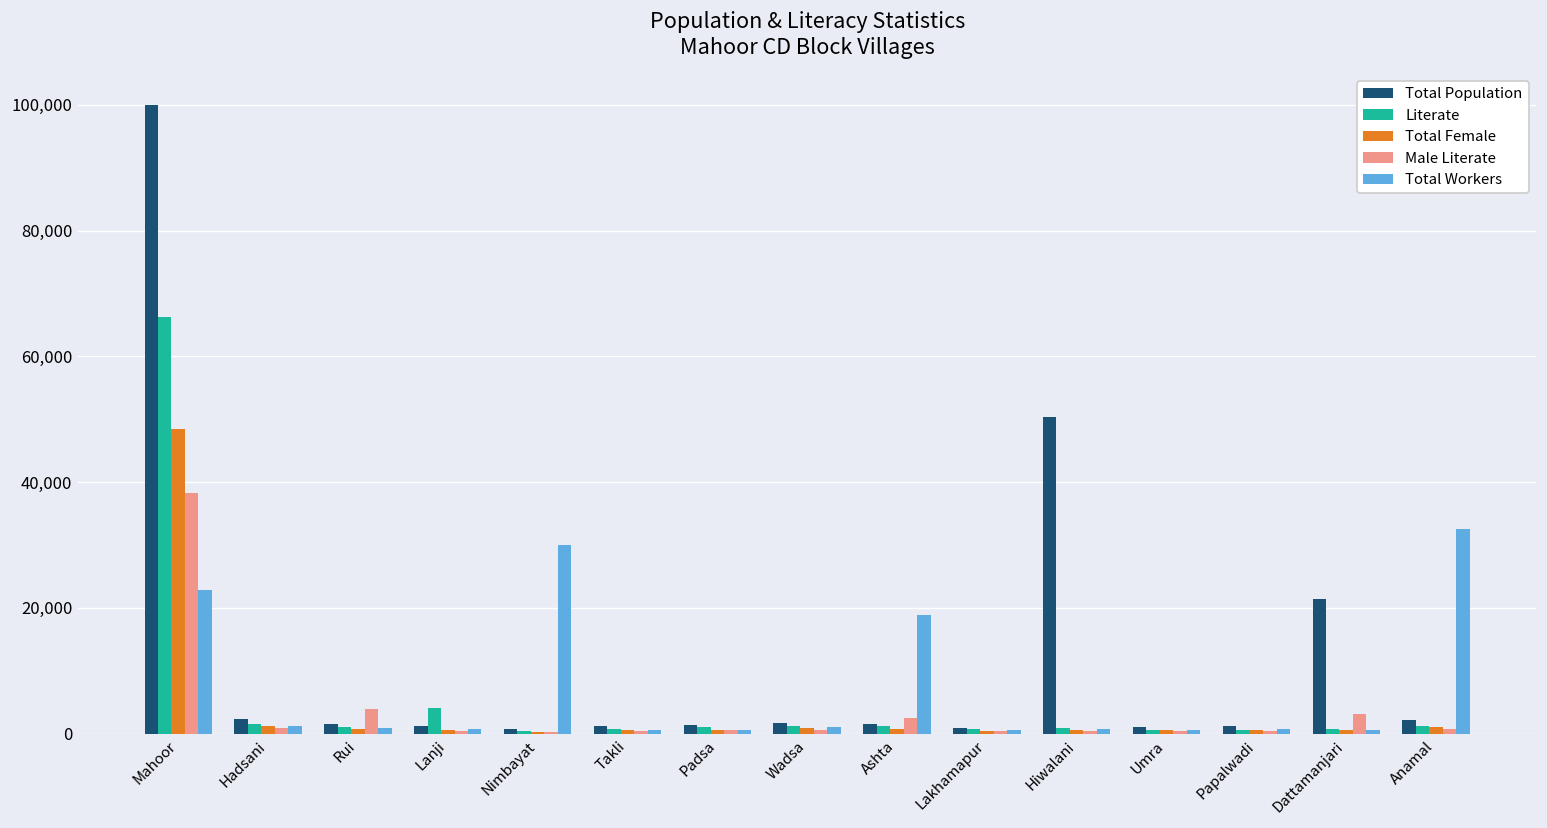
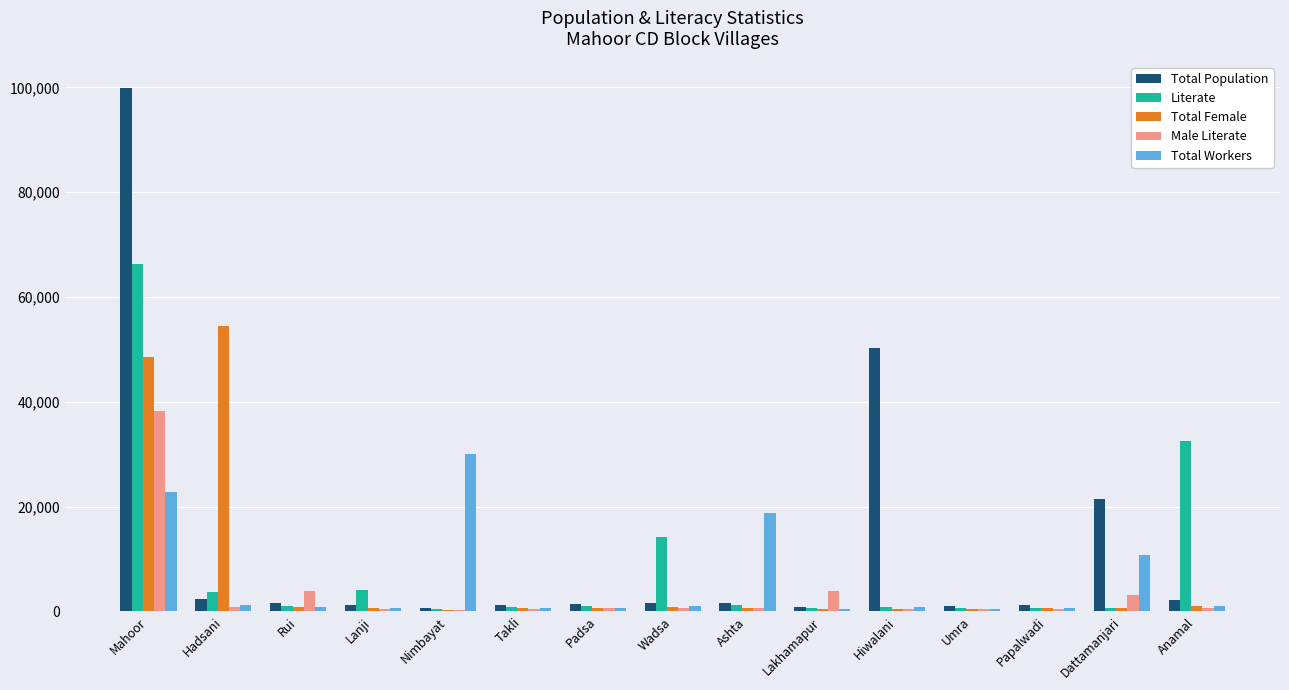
Literate, Hadsani: 2,000 -> 4,000
Total Female, Hadsani: 1,000 -> 54,000
Literate, Wadsa: 1,000 -> 14,000
Male Literate, Ashta: 3,000 -> 1,000
Male Literate, Lakhamapur: 0 -> 4,000
Total Workers, Dattamanjari: 1,000 -> 11,000
Literate, Anamal: 1,000 -> 33,000
Total Workers, Anamal: 33,000 -> 1,000
